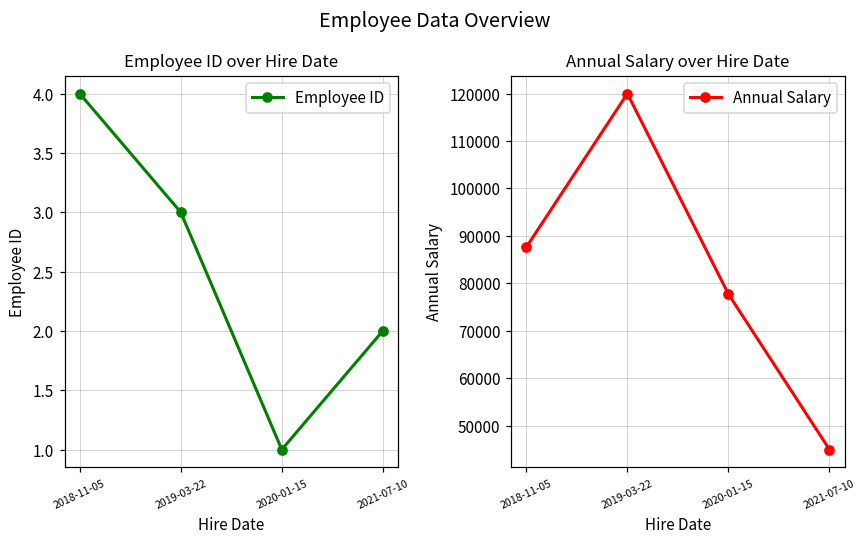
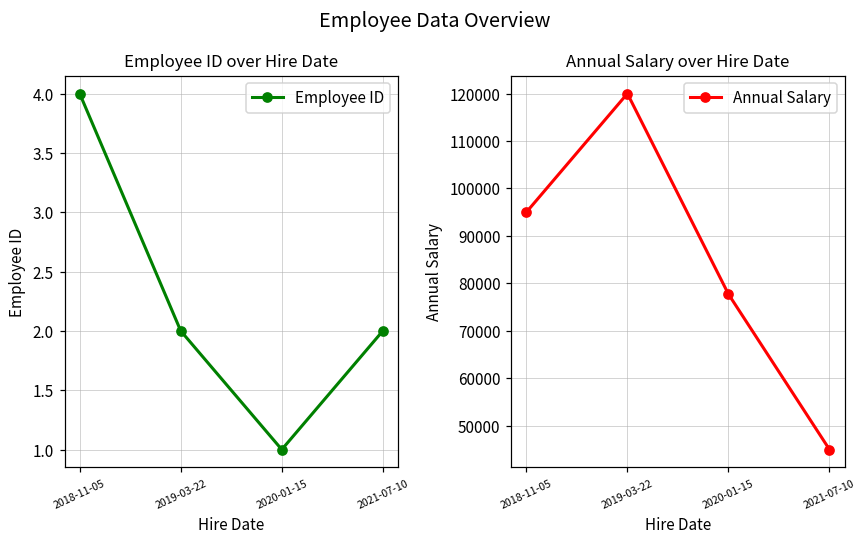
Employee ID over Hire Date, 2019-03-22: 3 -> 2
Annual Salary over Hire Date, 2018-11-05: 88000 -> 95000
